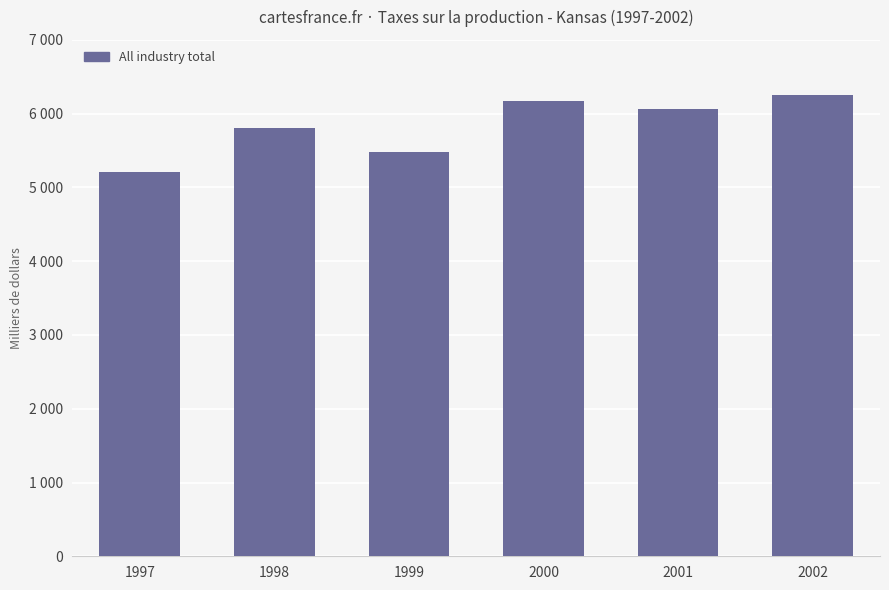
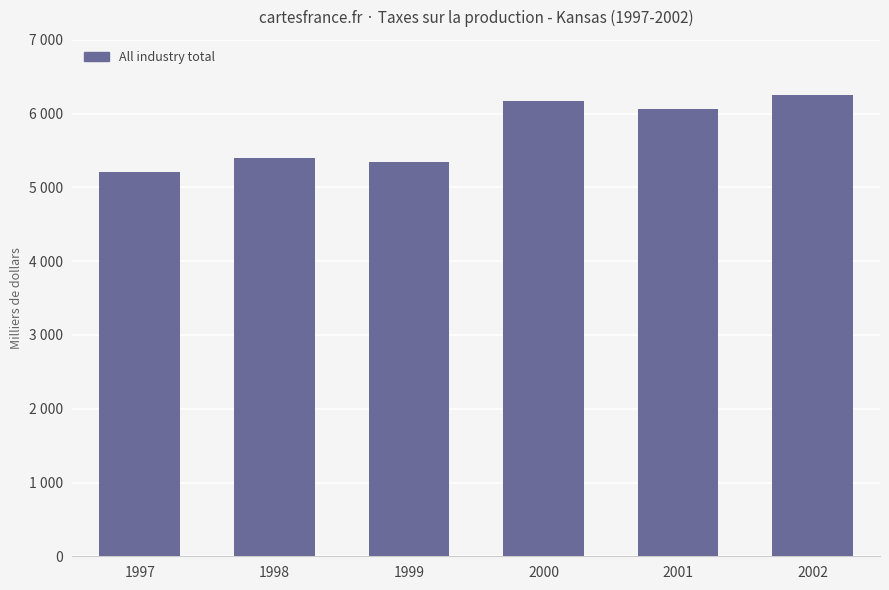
1998: 5800 -> 5400
1999: 5500 -> 5400
